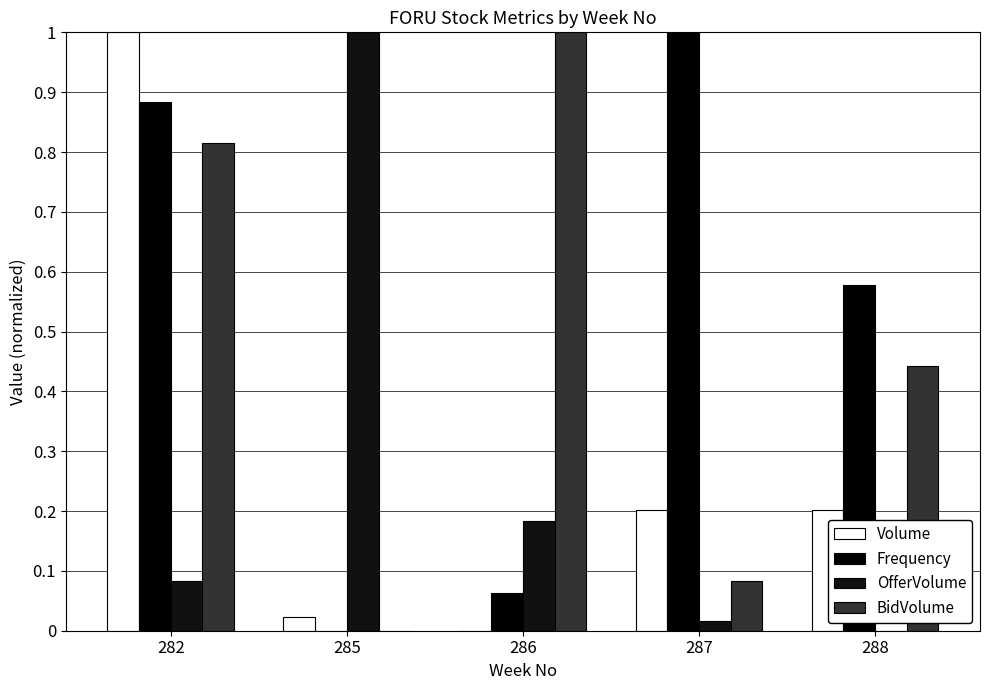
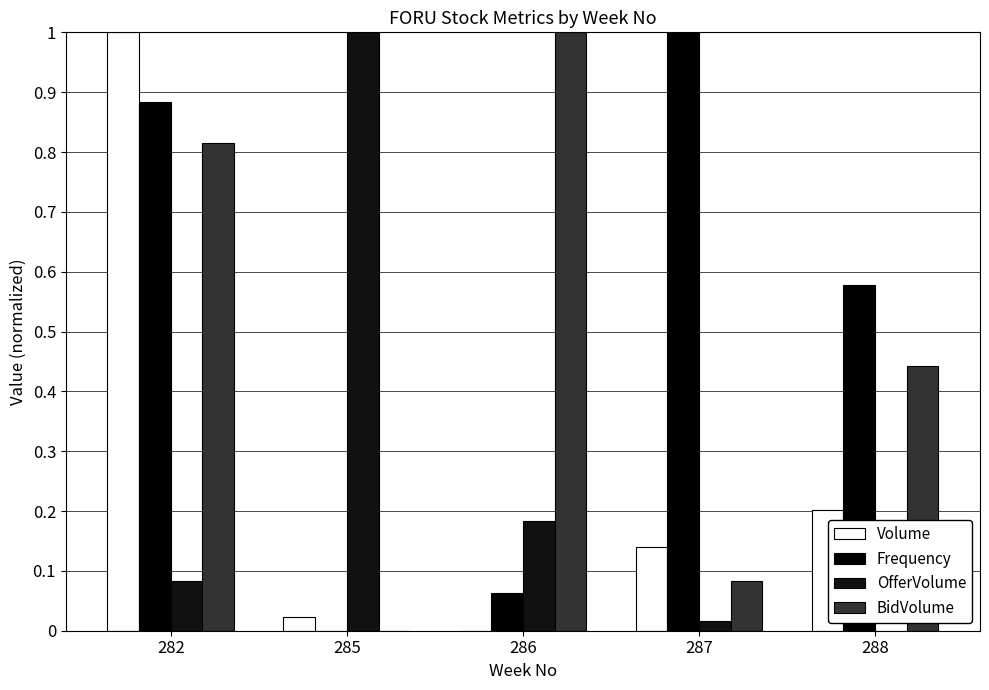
Volume, 287: 0.20 -> 0.14
